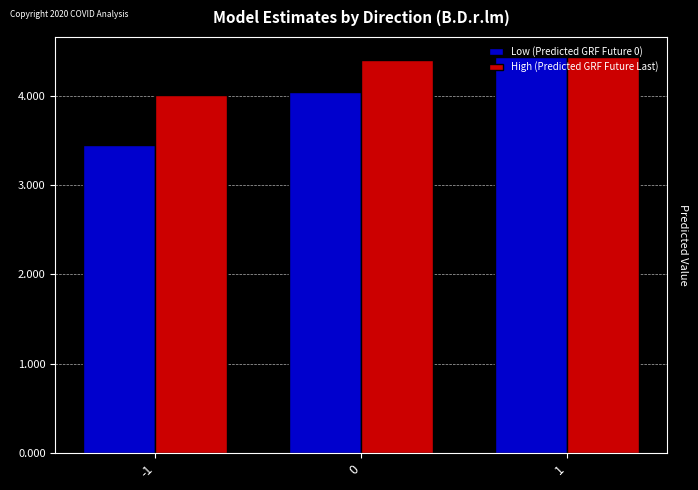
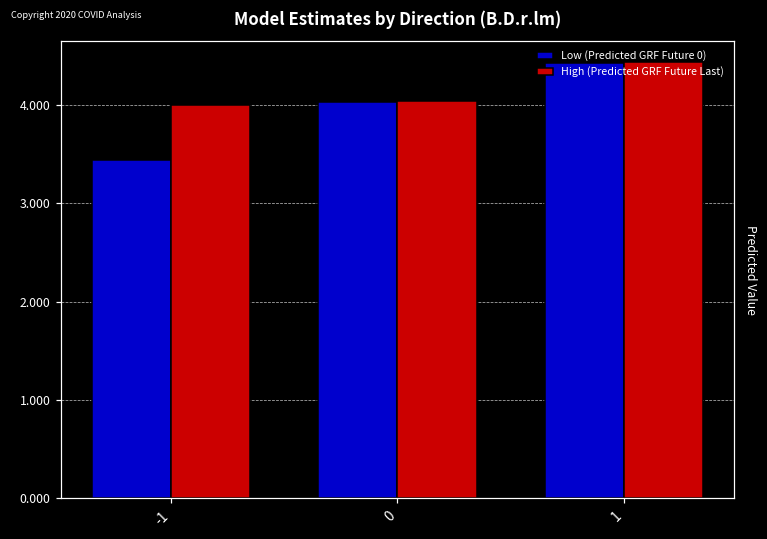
High (Predicted GRF Future Last), 0: 4.4 -> 4.0
